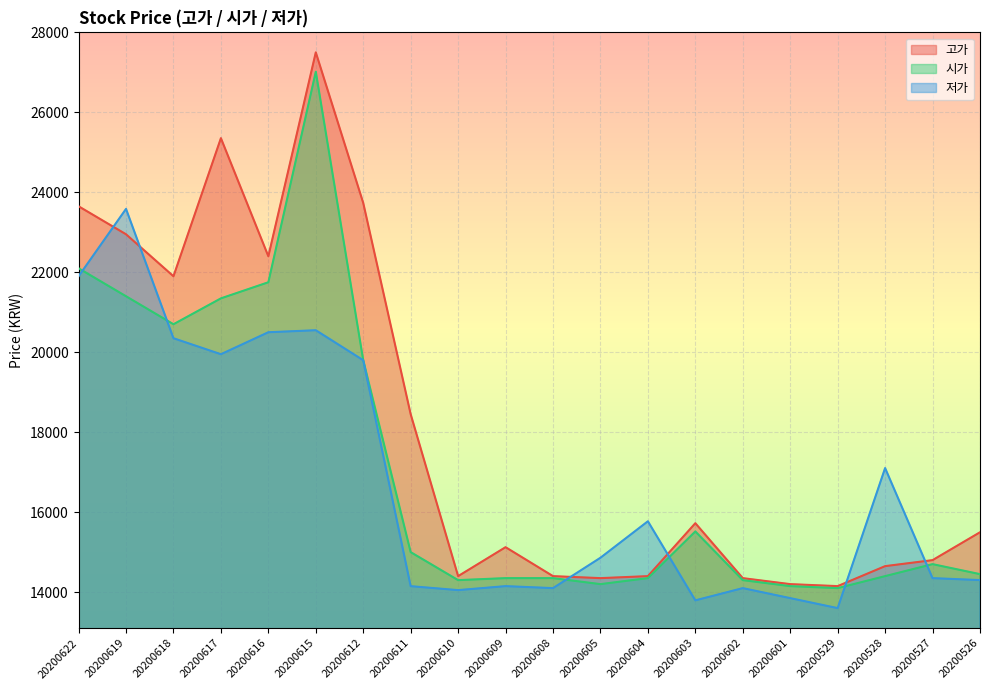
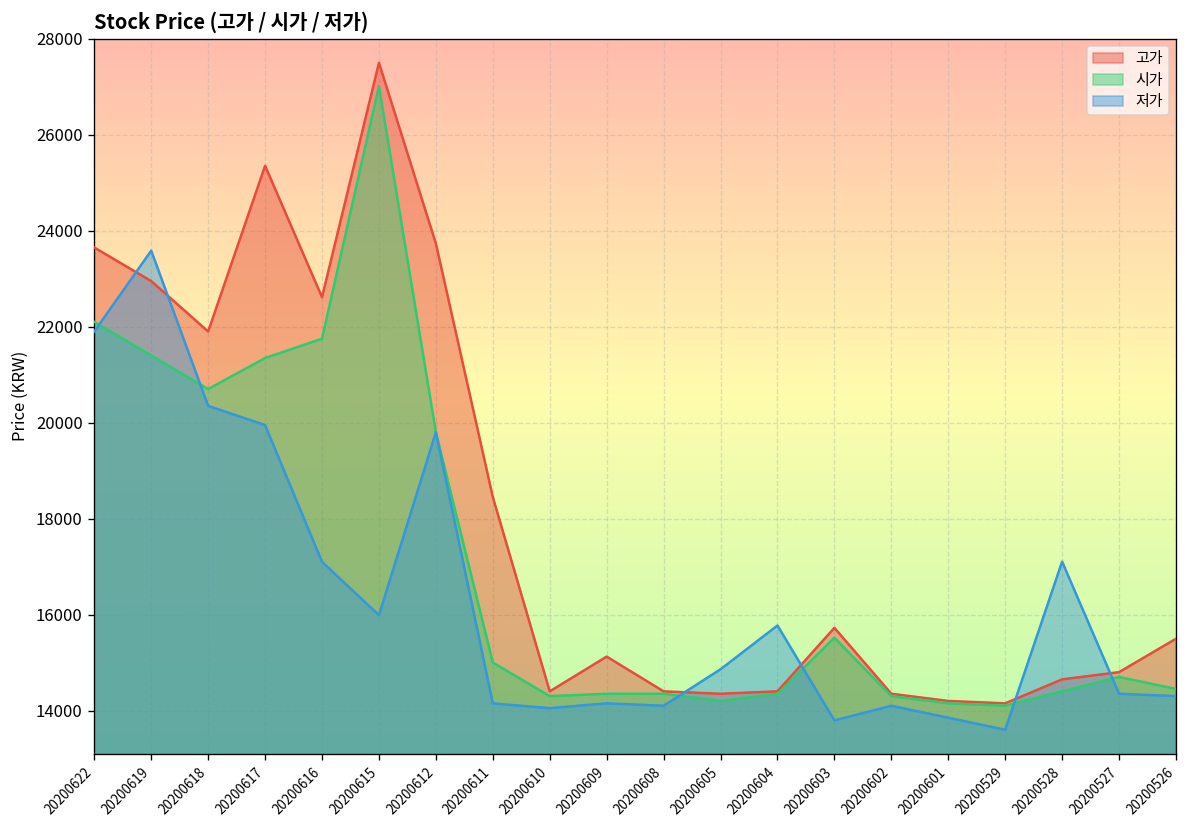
고가, 20200616: 22400 -> 22600
저가, 20200616: 20500 -> 17100
저가, 20200615: 20600 -> 16000
